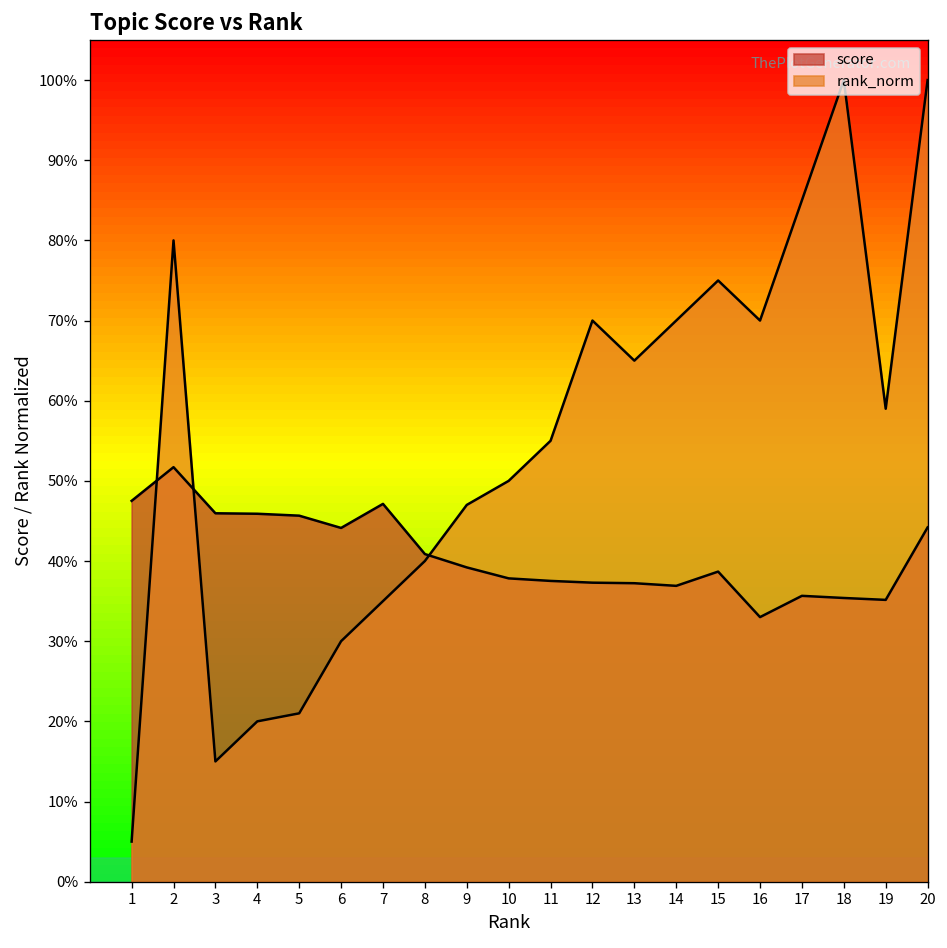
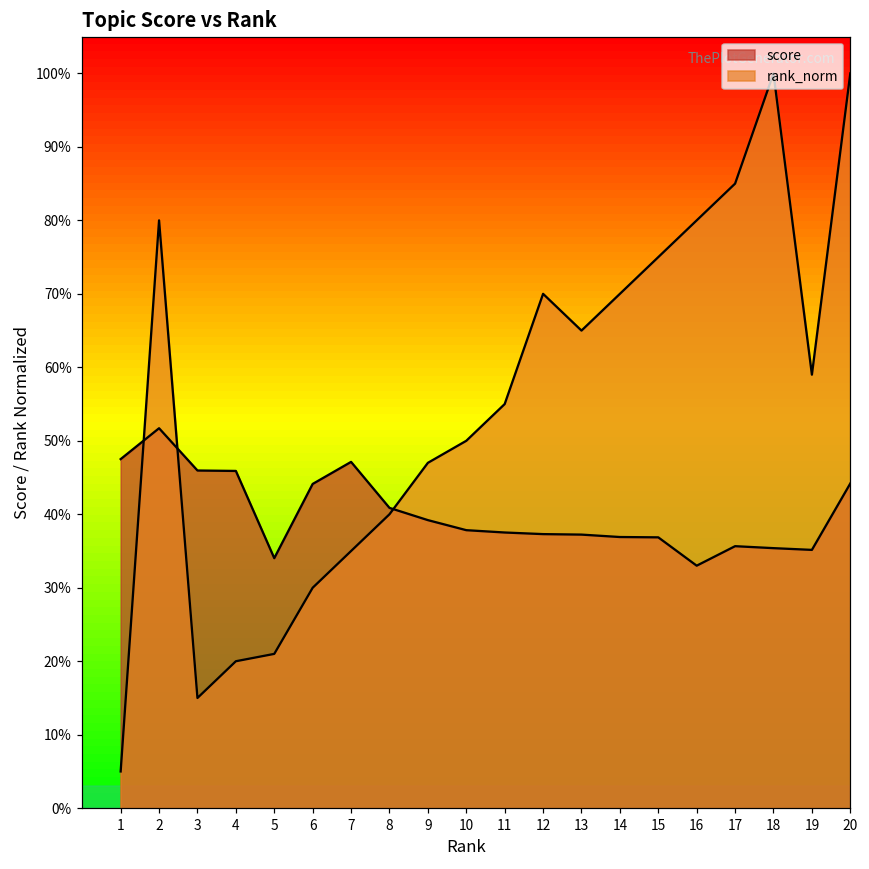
score, 5: 46% -> 34%
score, 15: 39% -> 37%
rank_norm, 16: 70% -> 80%
